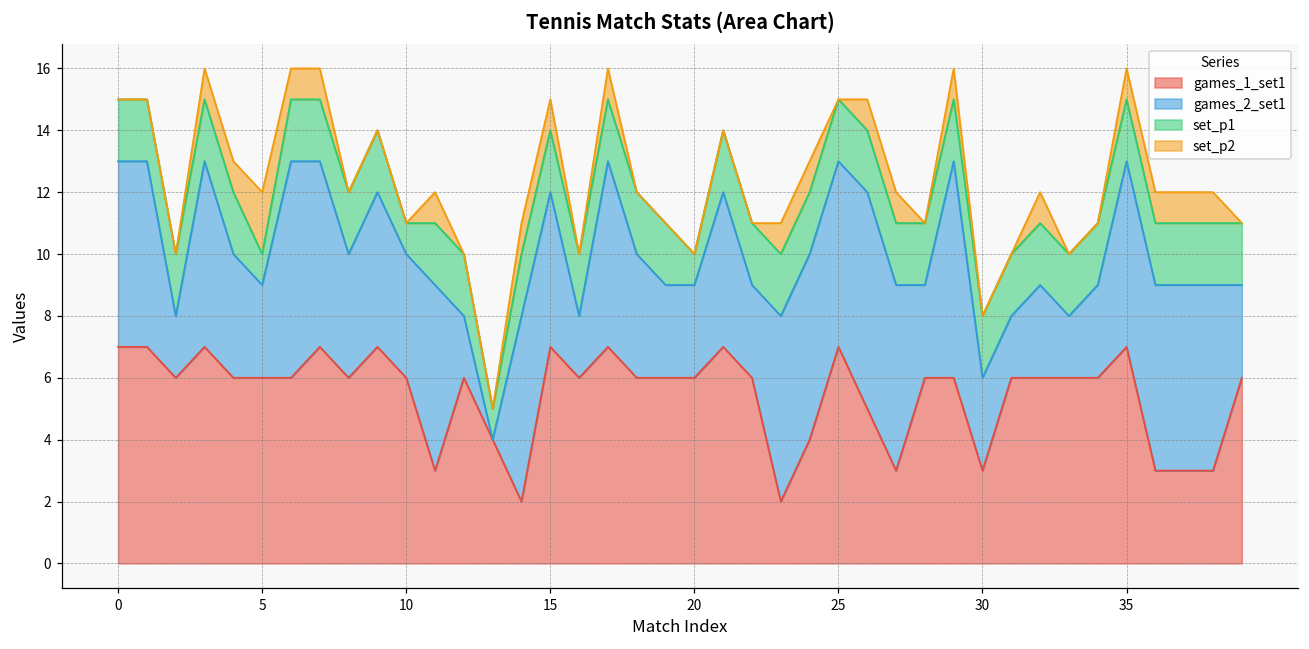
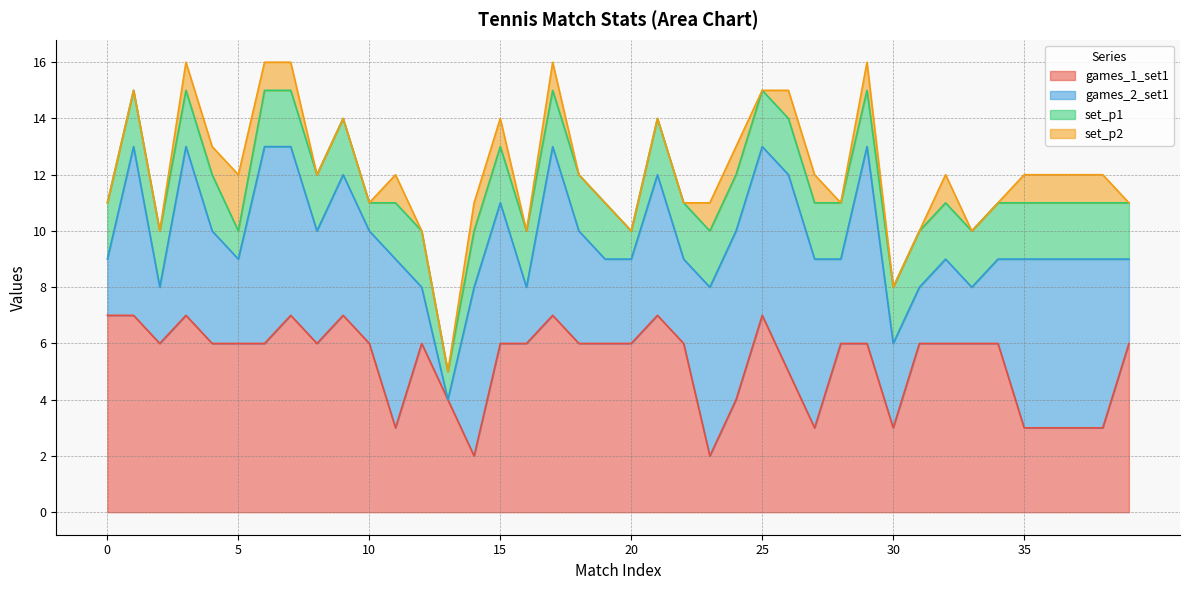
games_2_set1, 0: 6 -> 2
games_1_set1, 15: 7 -> 6
games_1_set1, 35: 7 -> 3
